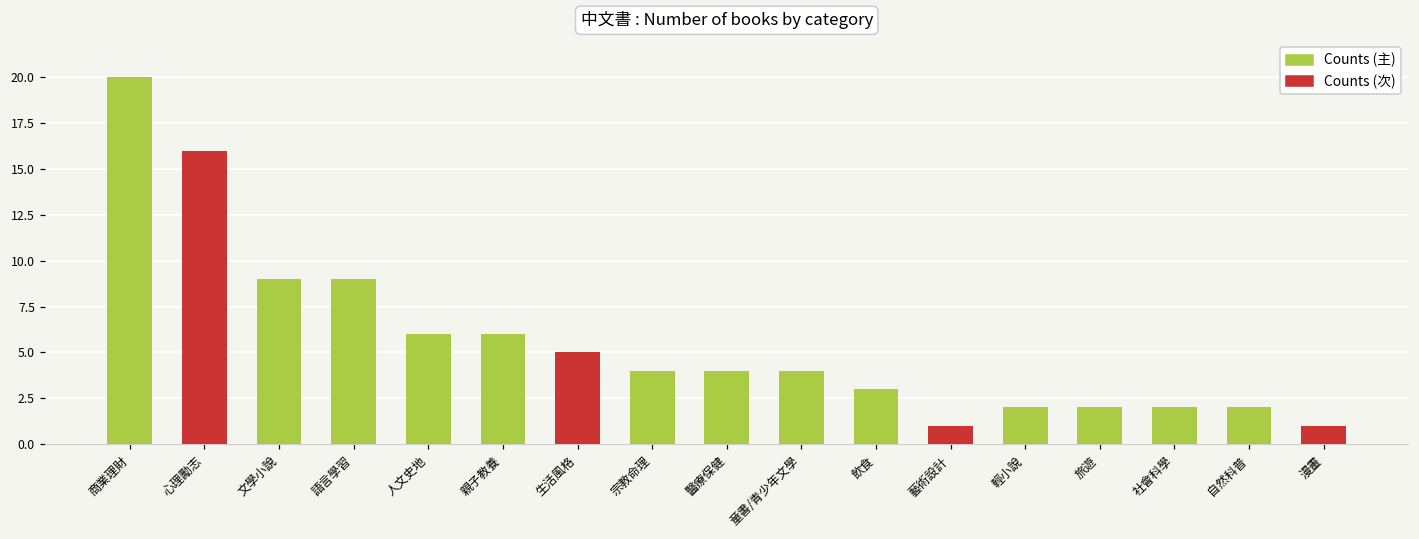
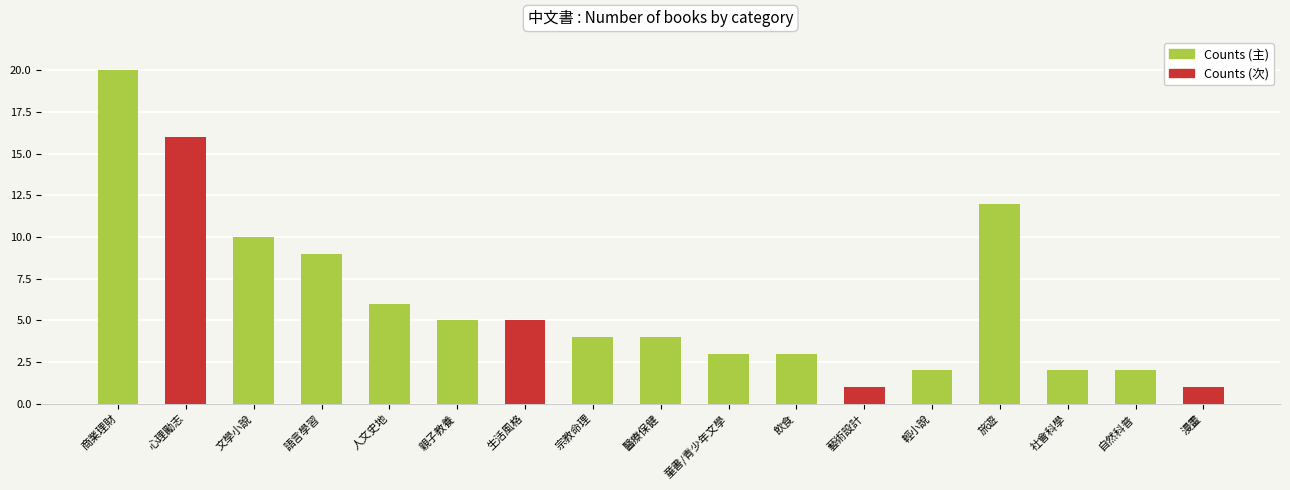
文學小說: 9 -> 10
親子教養: 6 -> 5
童書/青少年文學: 4 -> 3
旅遊: 2 -> 12
